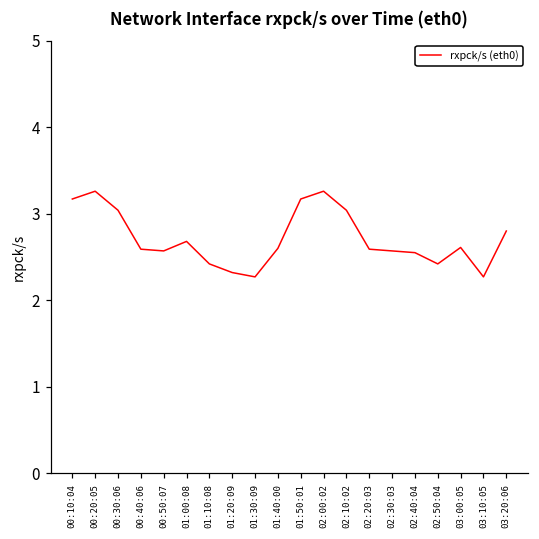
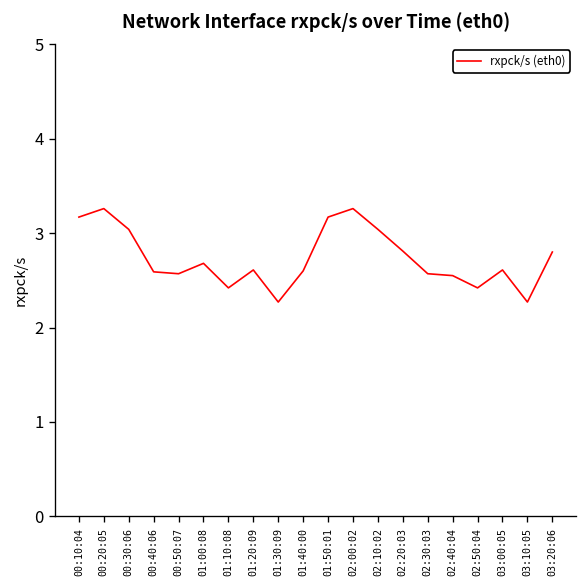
01:20:09: 2.3 -> 2.6
02:20:03: 2.6 -> 2.8
